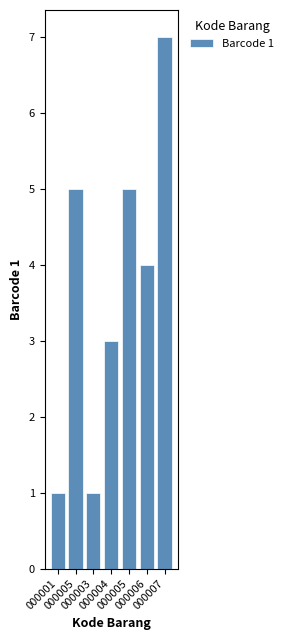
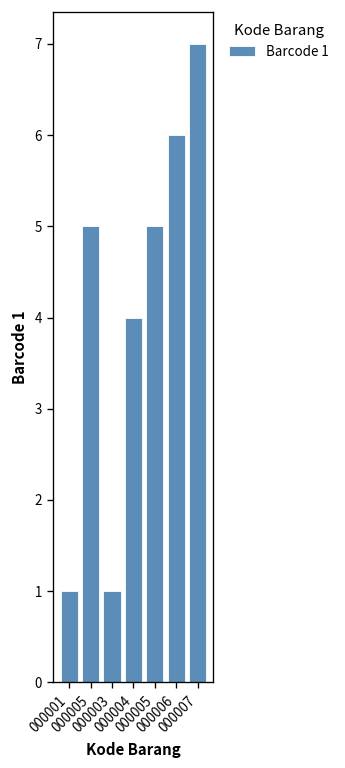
000004: 3 -> 4
000006: 4 -> 6
